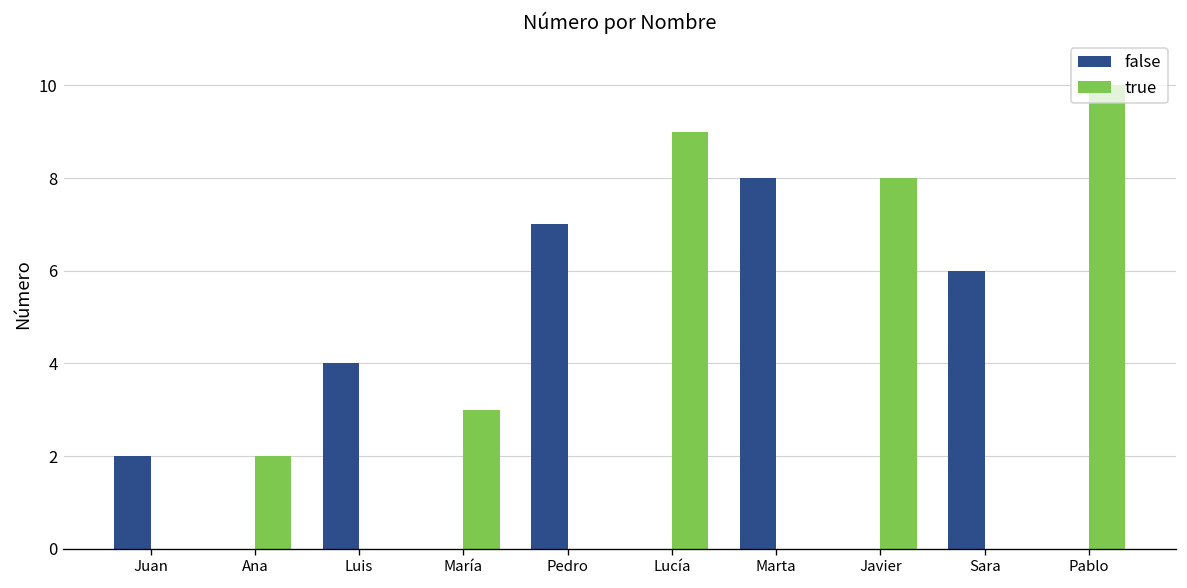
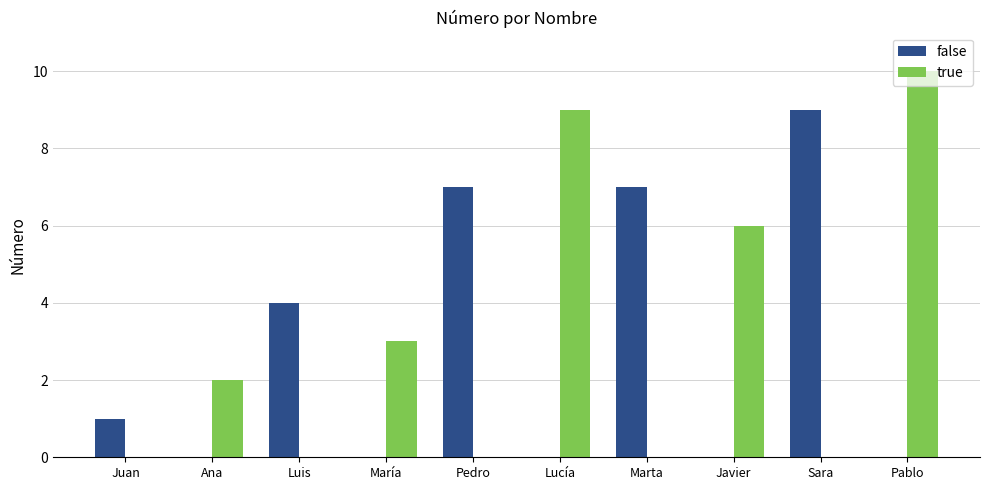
false, Juan: 2 -> 1
false, Marta: 8 -> 7
true, Javier: 8 -> 6
false, Sara: 6 -> 9
